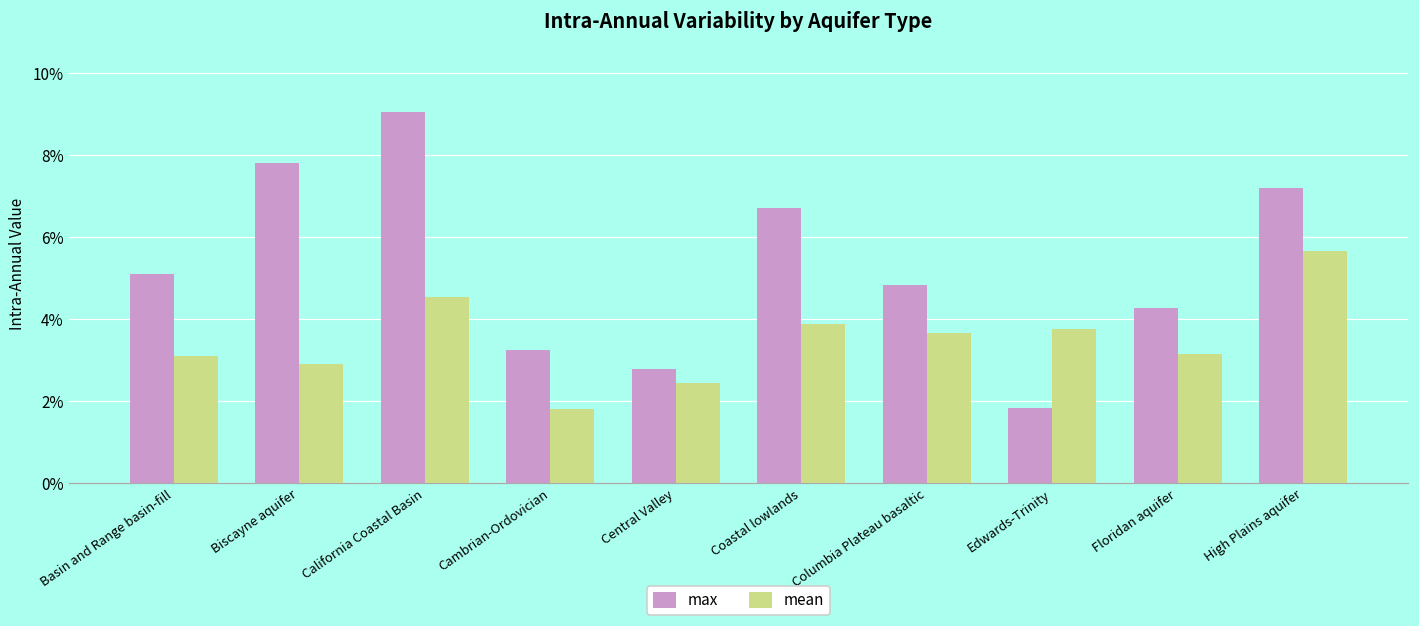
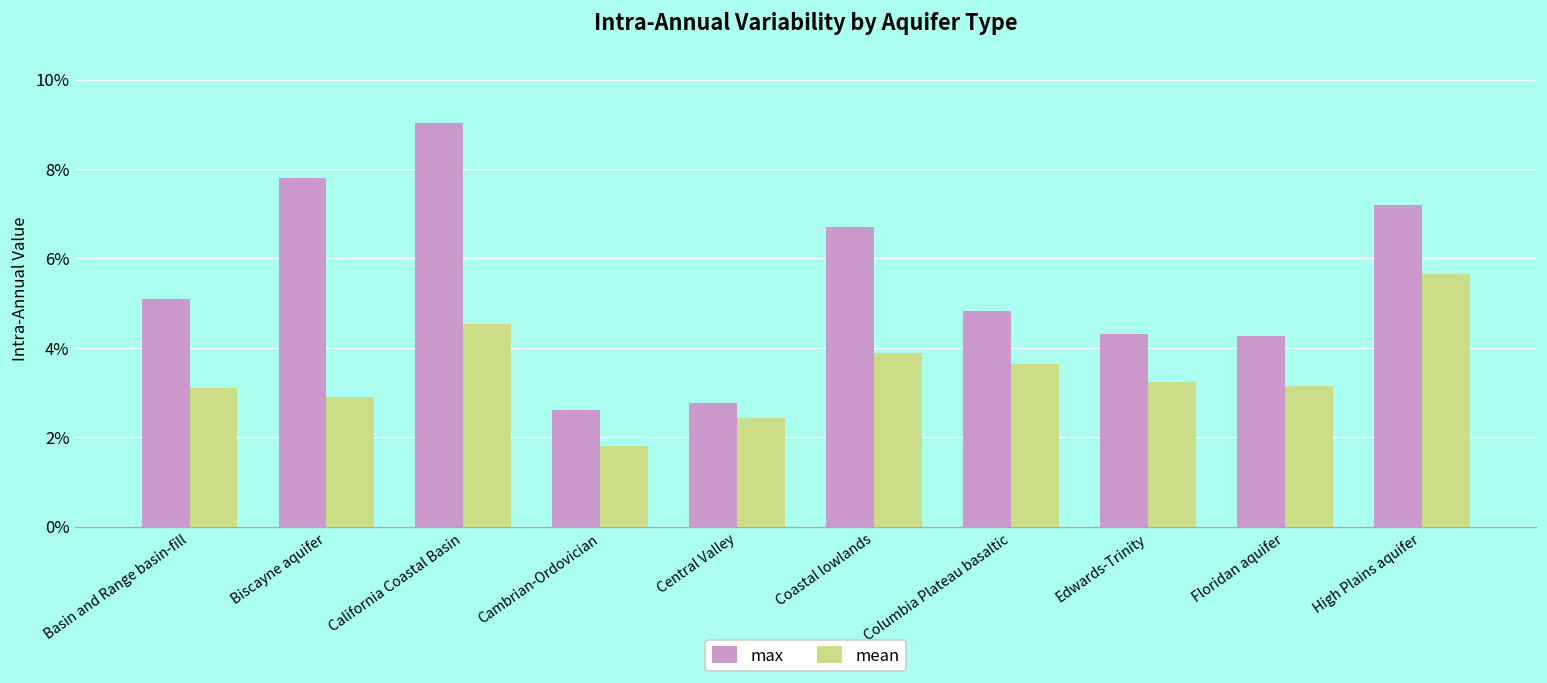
max, Cambrian-Ordovician: 3.2% -> 2.6%
max, Edwards-Trinity: 1.8% -> 4.3%
mean, Edwards-Trinity: 3.8% -> 3.2%
